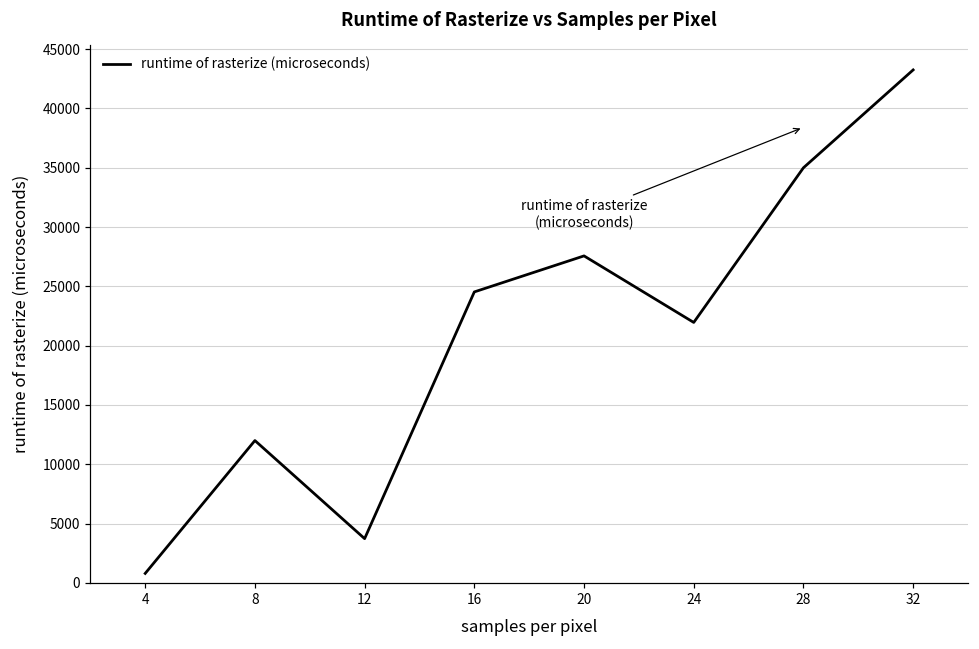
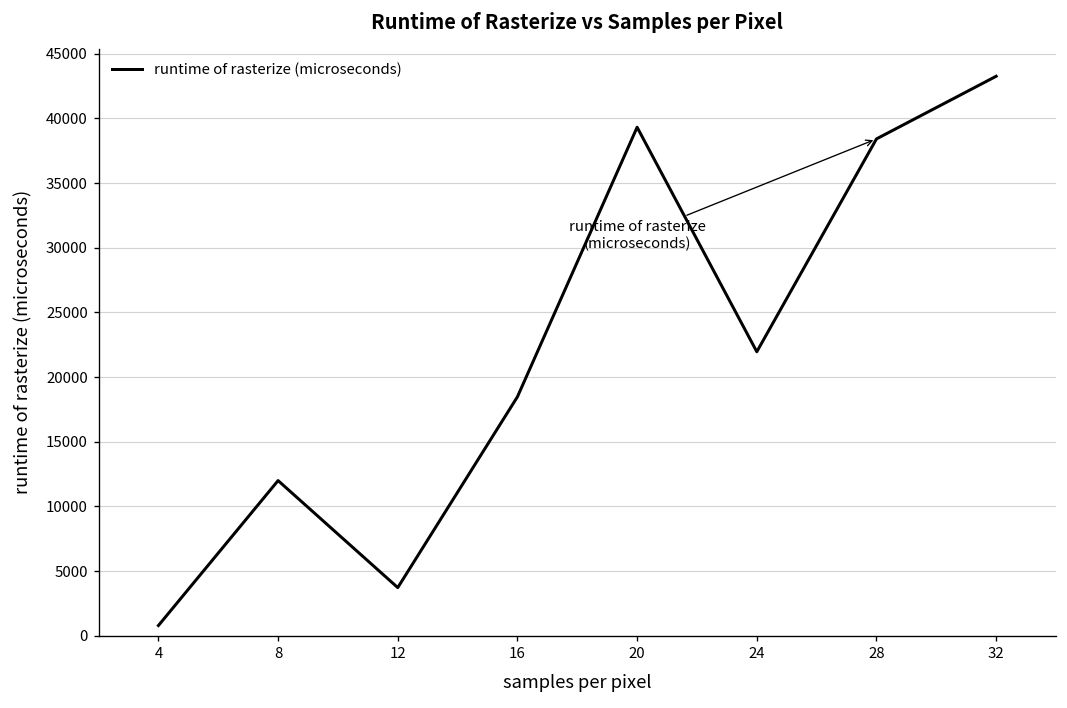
16: 24500 -> 18500
20: 27600 -> 39300
28: 35000 -> 38400
